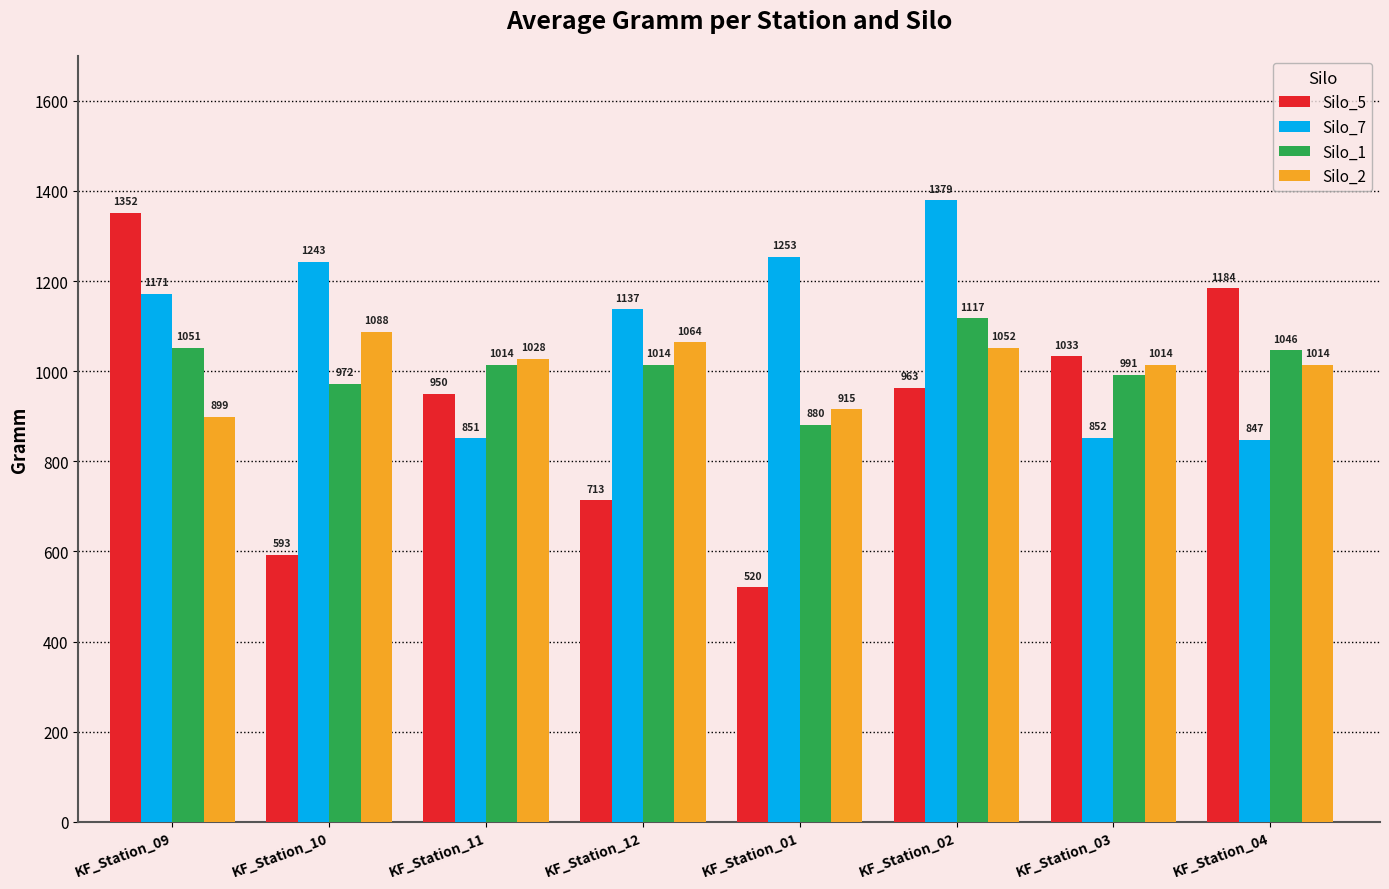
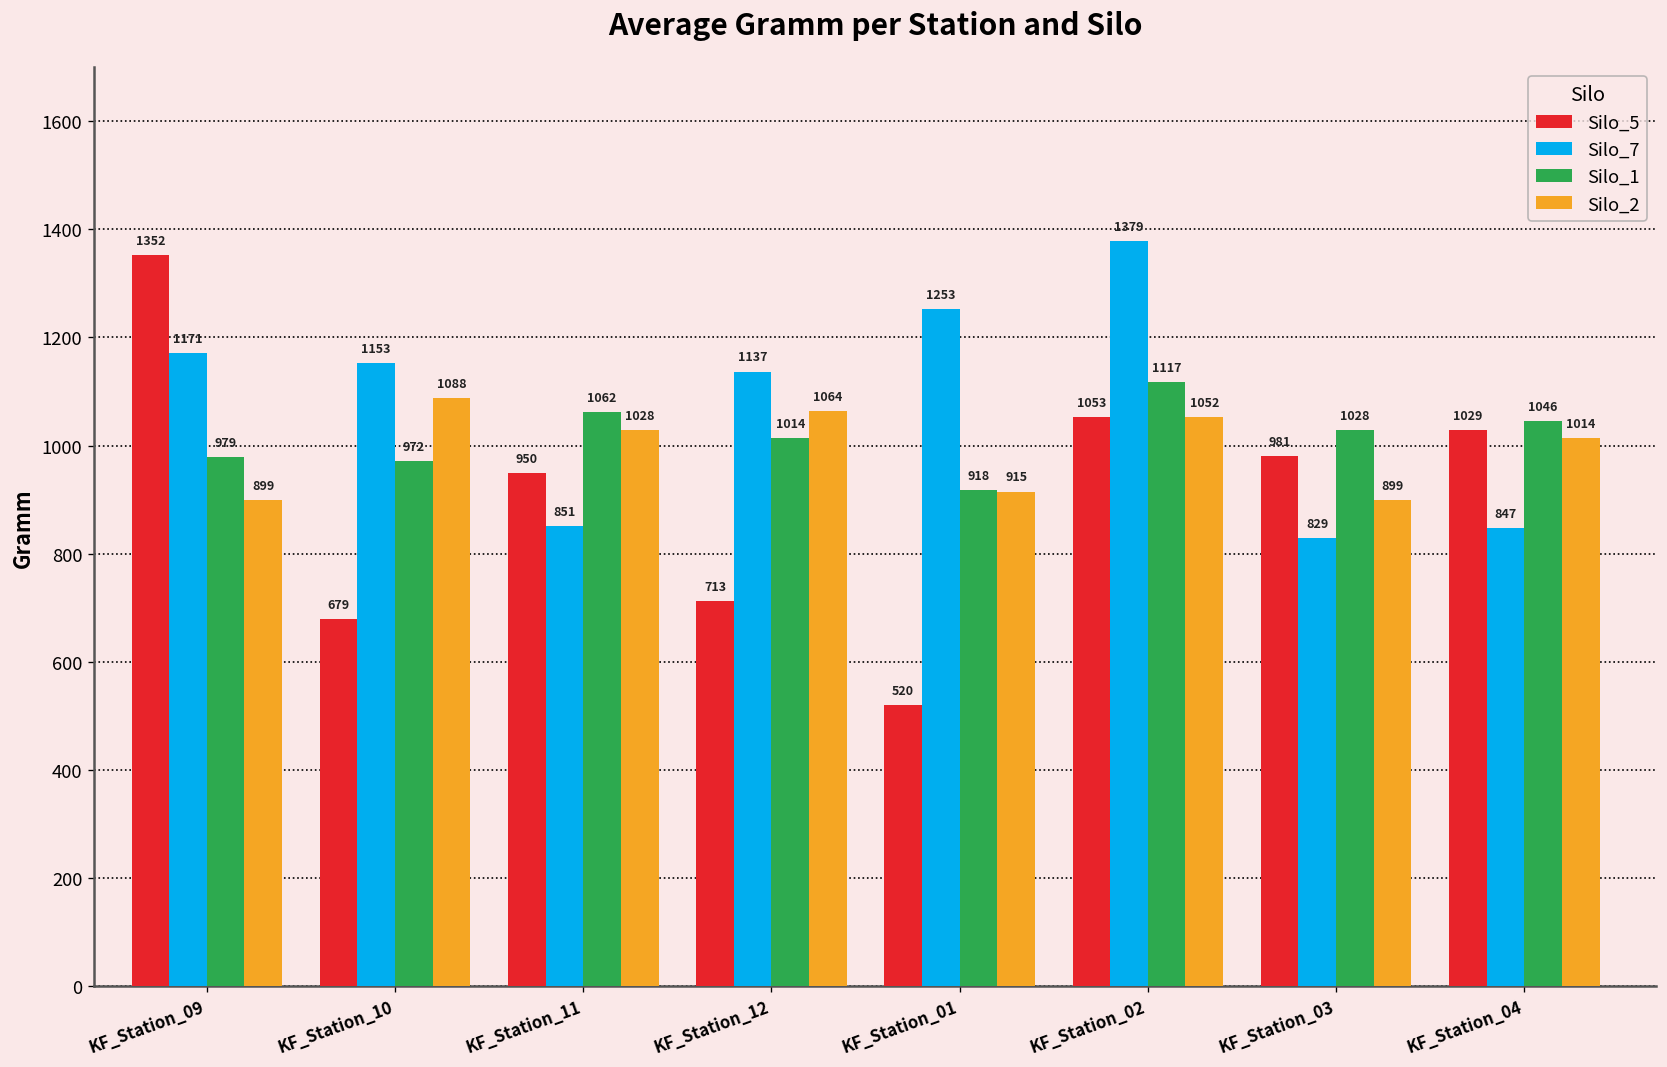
Silo_1, KF_Station_09: 1051 -> 979
Silo_5, KF_Station_10: 593 -> 679
Silo_7, KF_Station_10: 1243 -> 1153
Silo_1, KF_Station_11: 1014 -> 1062
Silo_1, KF_Station_01: 880 -> 918
Silo_5, KF_Station_02: 963 -> 1053
Silo_5, KF_Station_03: 1033 -> 981
Silo_7, KF_Station_03: 852 -> 829
Silo_1, KF_Station_03: 991 -> 1028
Silo_2, KF_Station_03: 1014 -> 899
Silo_5, KF_Station_04: 1184 -> 1029
